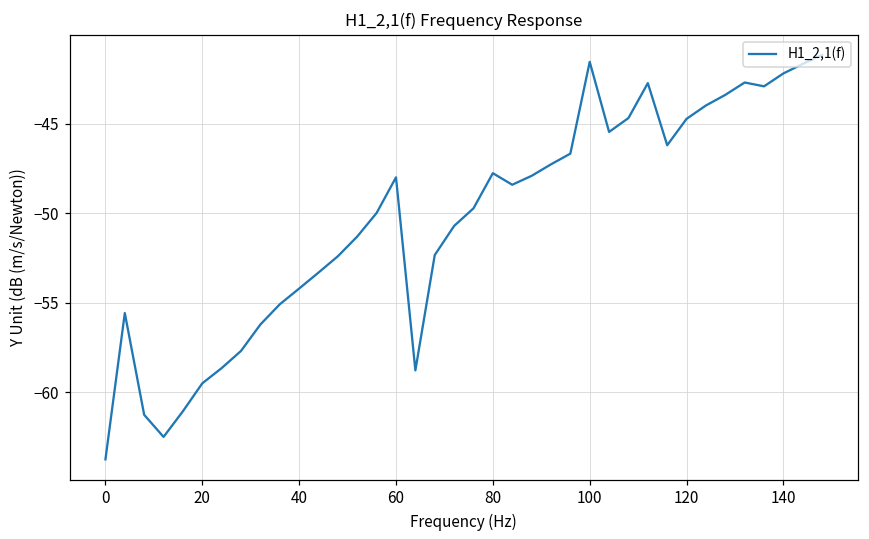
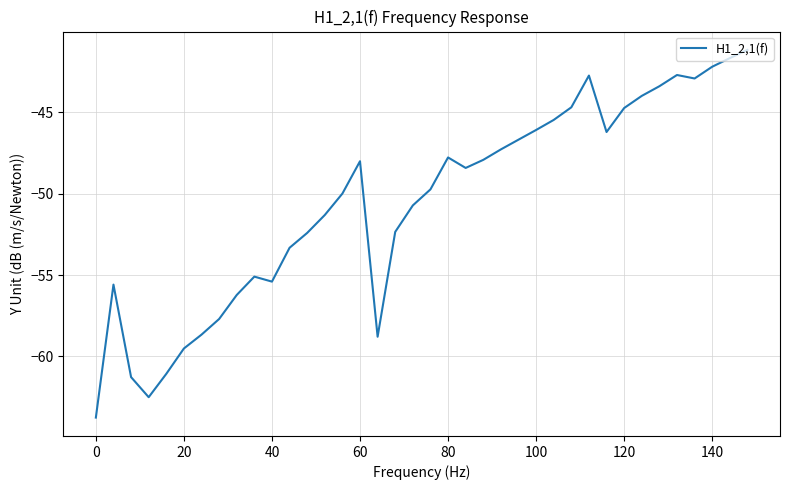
40: -54.2 -> -55.4
100: -41.5 -> -46.1
